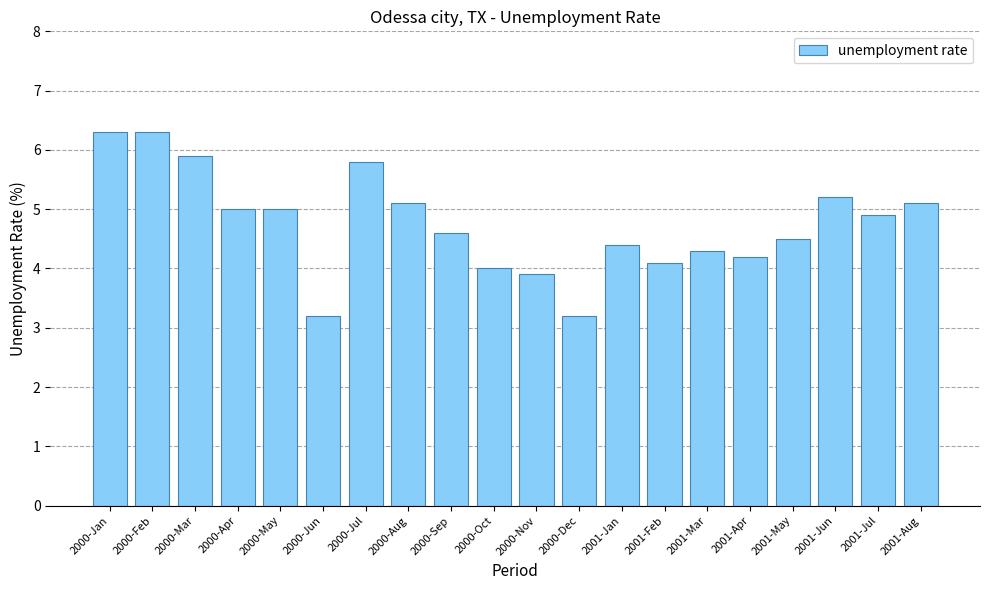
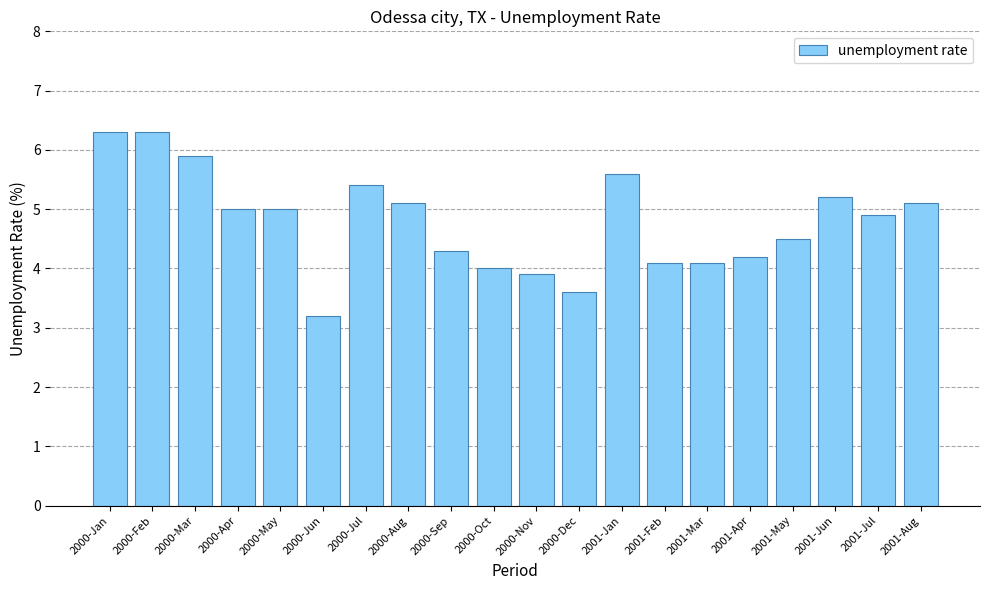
2000-Jul: 5.8 -> 5.4
2000-Sep: 4.6 -> 4.3
2000-Dec: 3.2 -> 3.6
2001-Jan: 4.4 -> 5.6
2001-Mar: 4.3 -> 4.1
